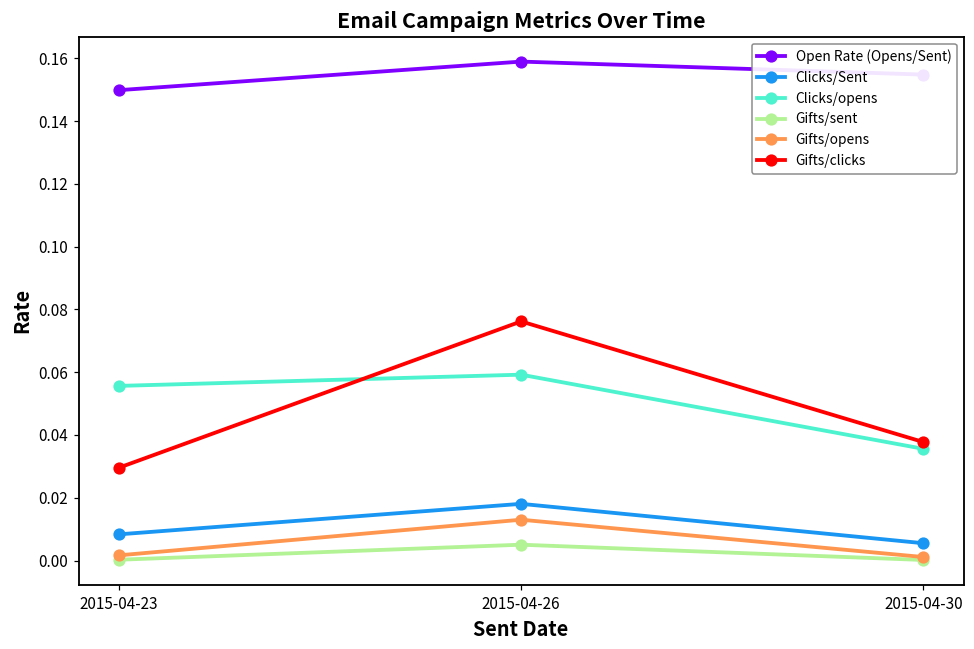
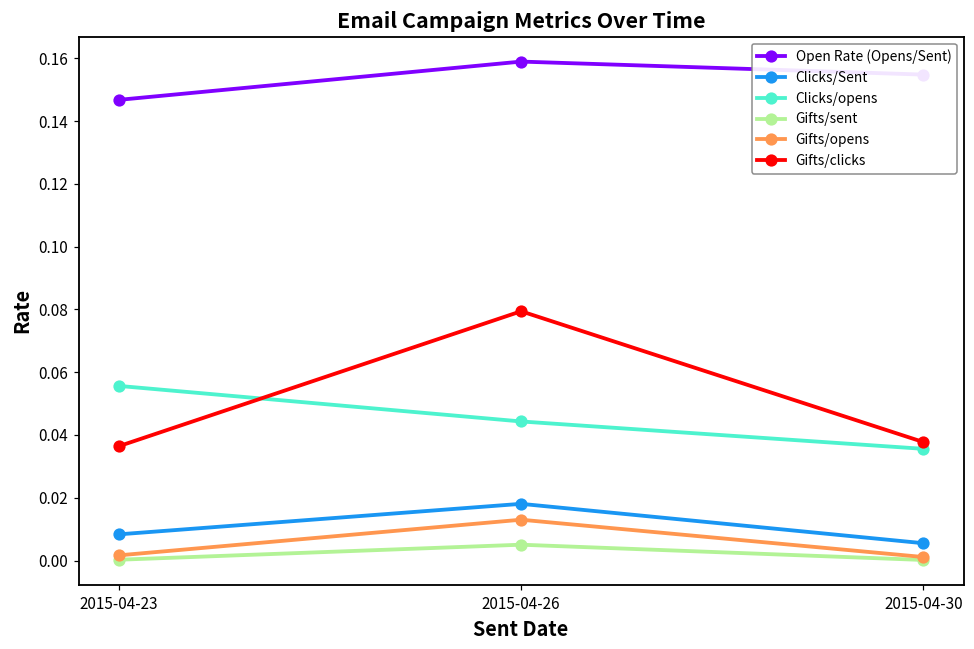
Open Rate (Opens/Sent), 2015-04-23: 0.150 -> 0.147
Gifts/clicks, 2015-04-23: 0.030 -> 0.036
Clicks/opens, 2015-04-26: 0.059 -> 0.044
Gifts/clicks, 2015-04-26: 0.076 -> 0.079
